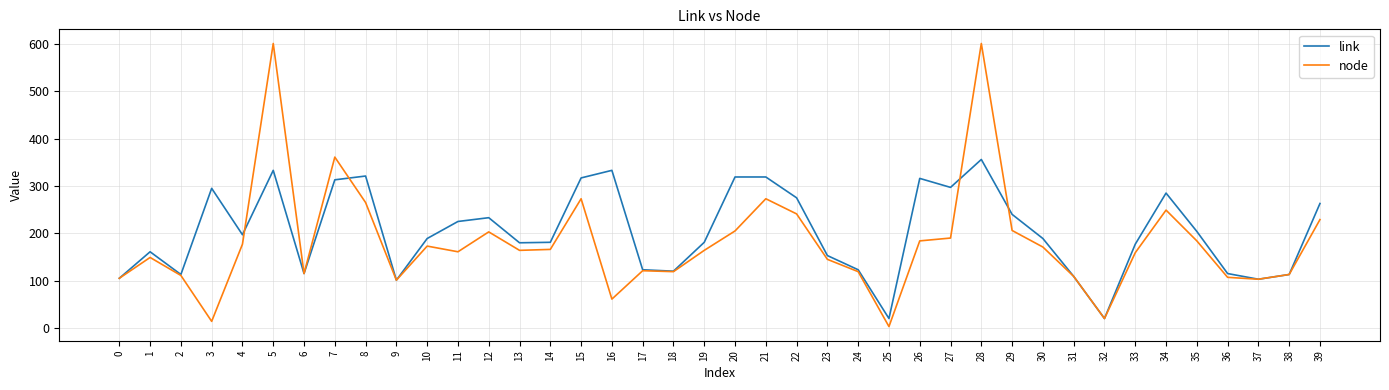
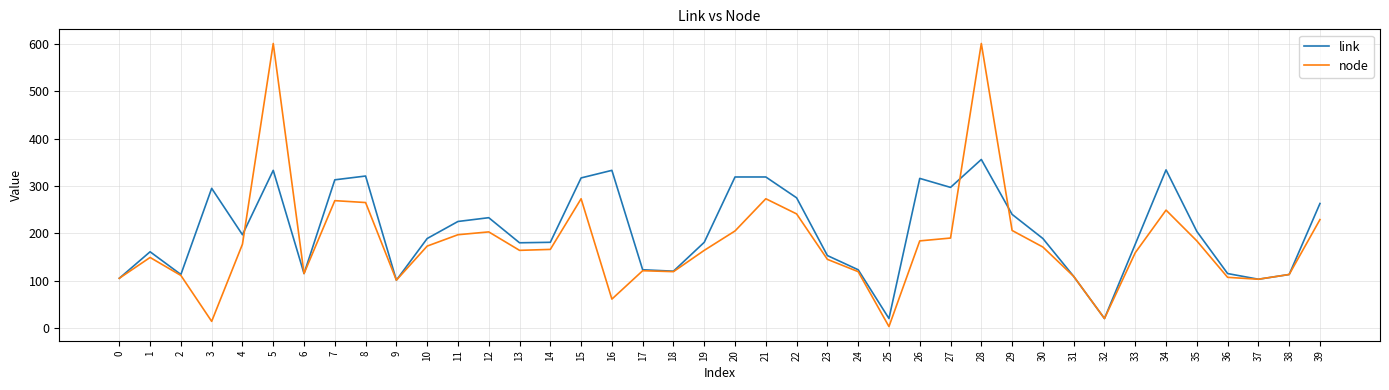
node, 7: 360 -> 270
node, 11: 160 -> 200
link, 34: 290 -> 330
